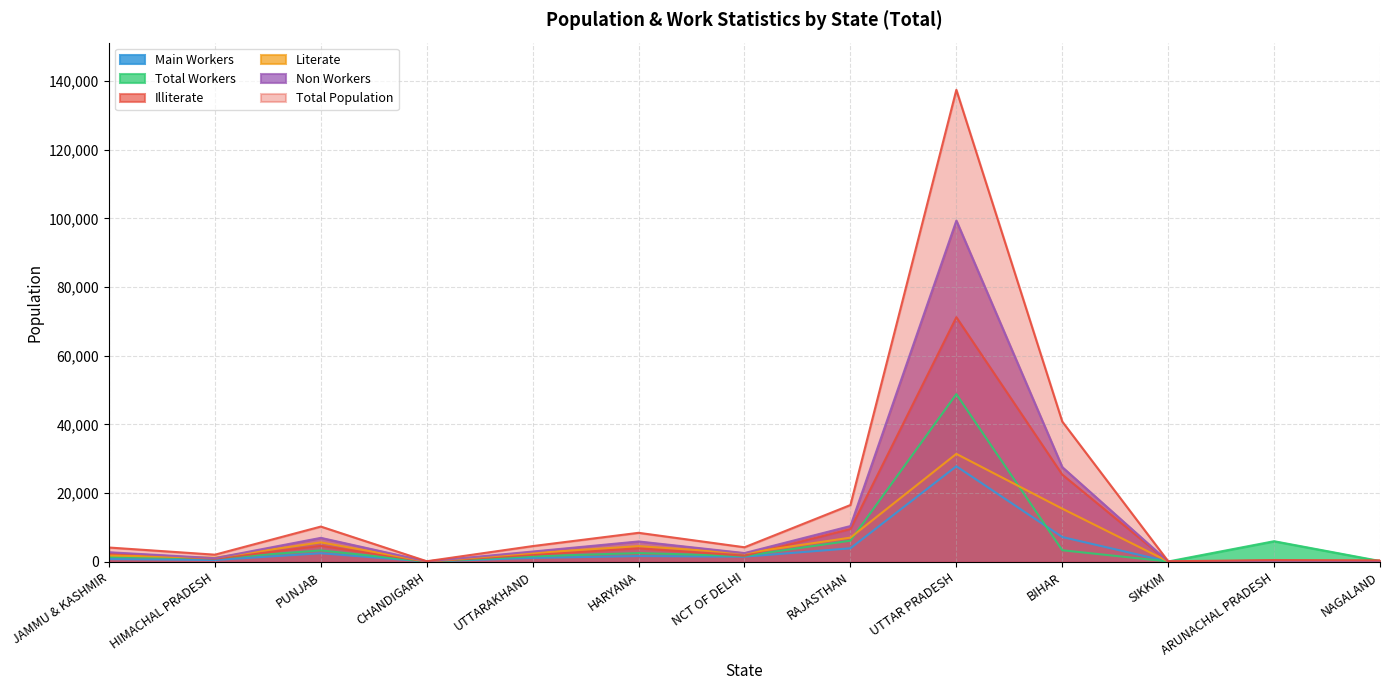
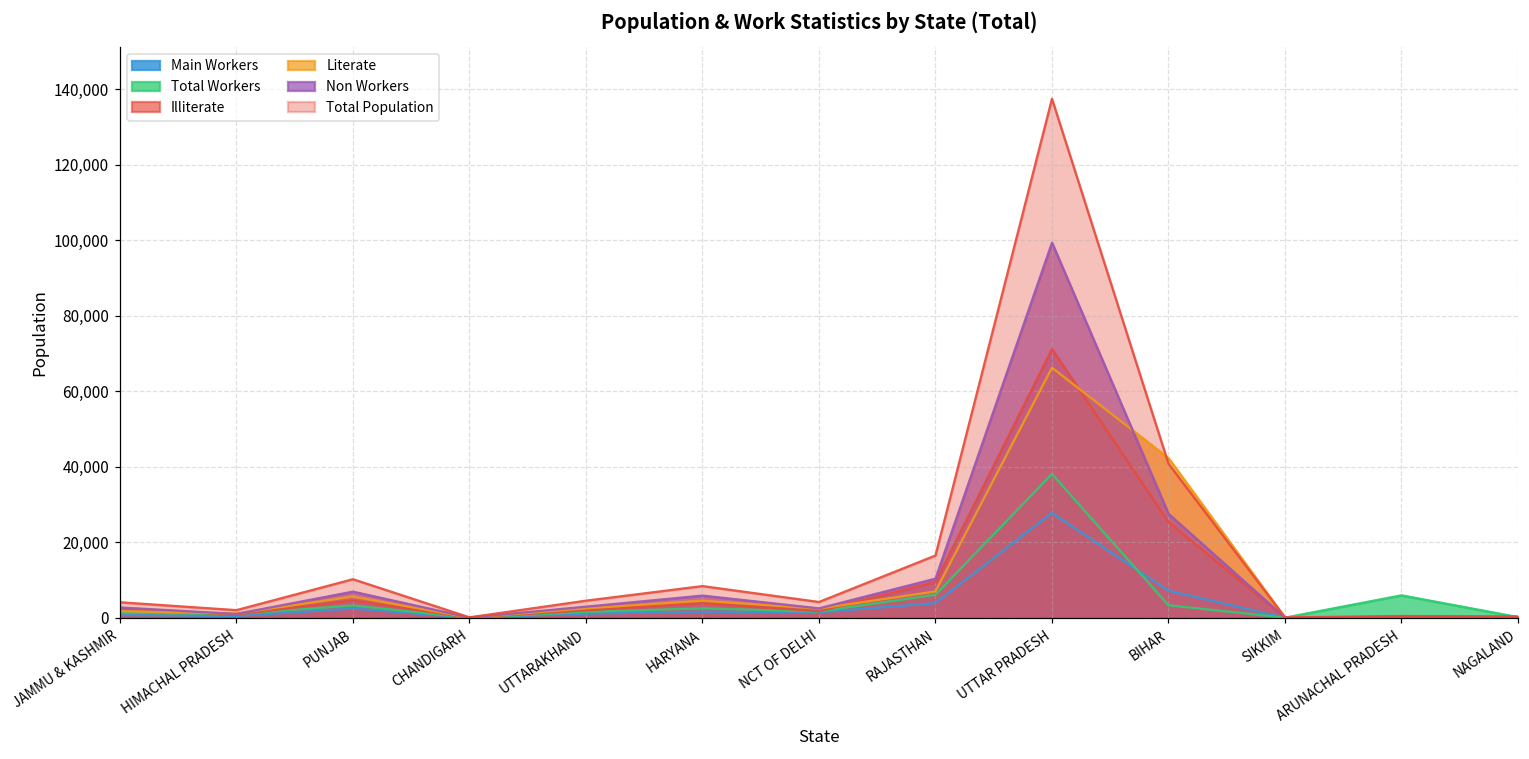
Total Workers, UTTAR PRADESH: 49,000 -> 38,000
Literate, UTTAR PRADESH: 31,000 -> 66,000
Literate, BIHAR: 15,000 -> 42,000
